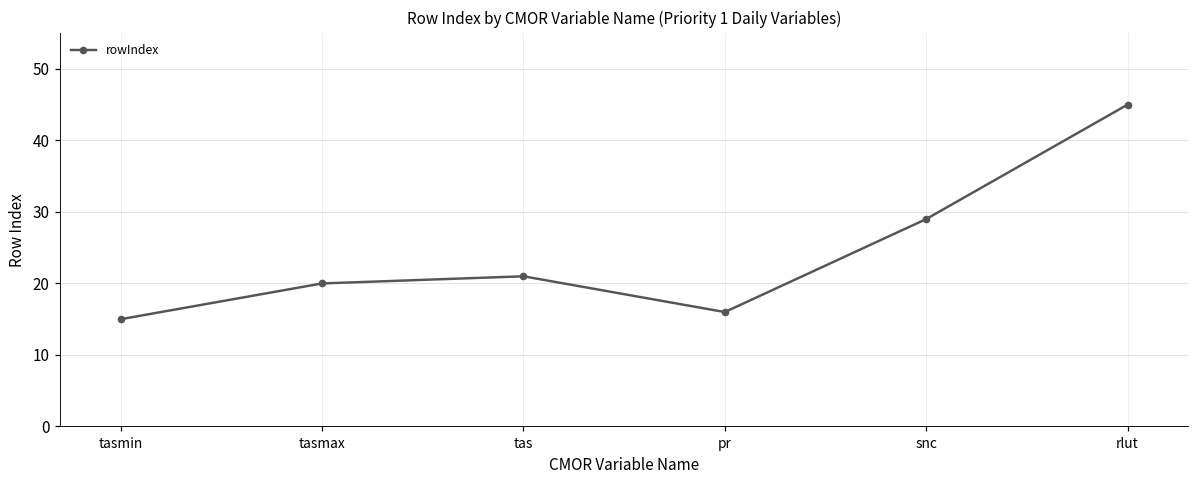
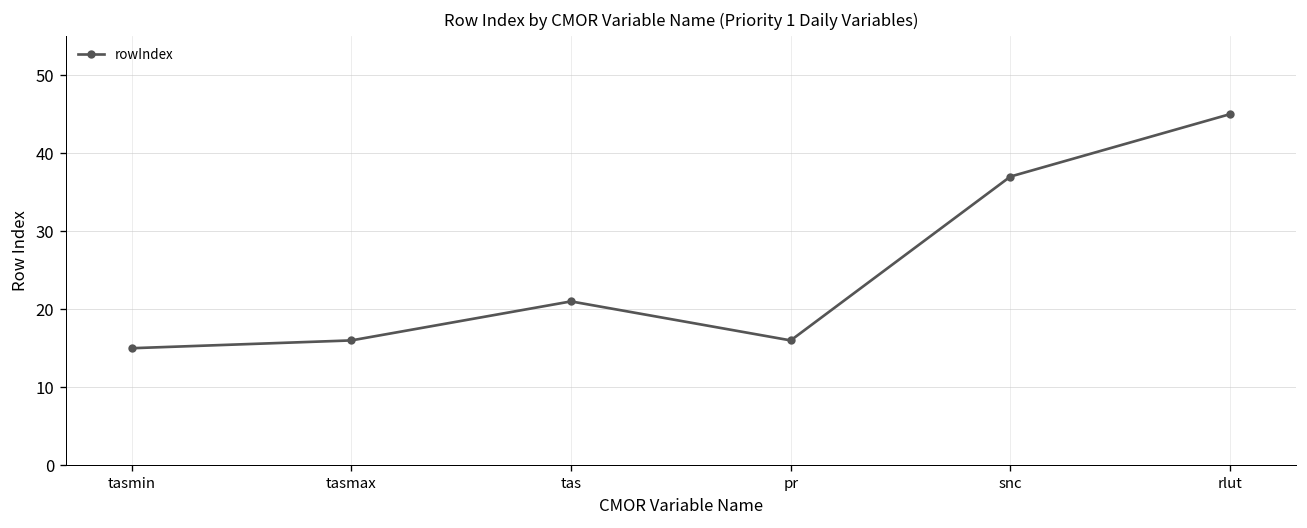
tasmax: 20 -> 16
snc: 29 -> 37
